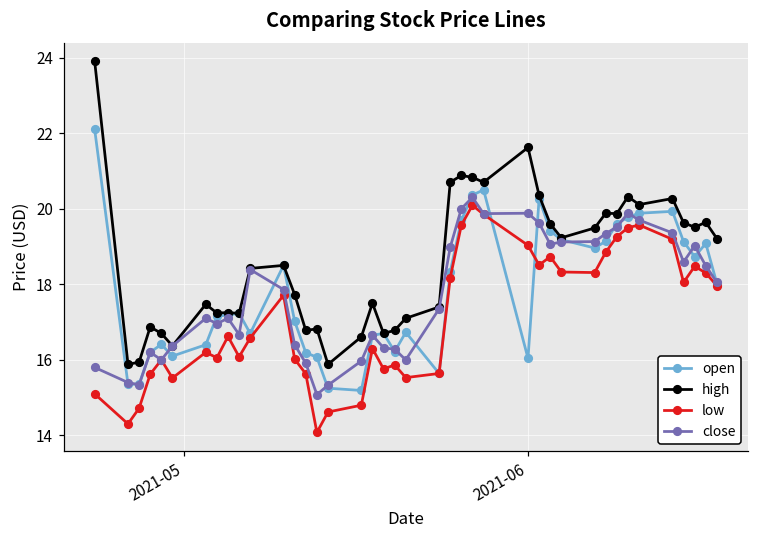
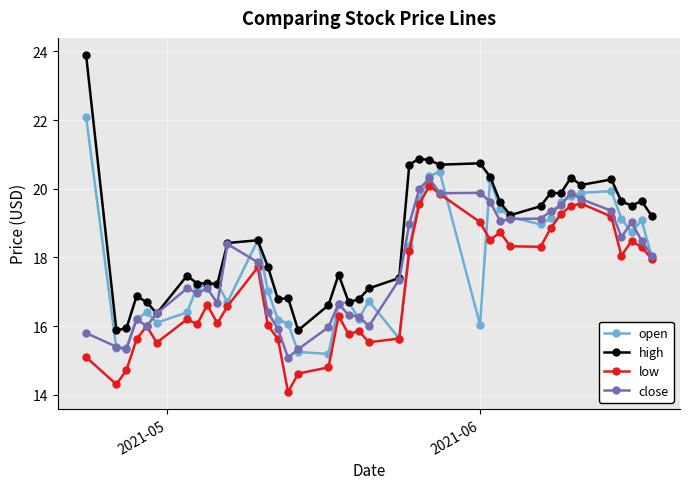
high, 2021-06: 21.6 -> 20.7
